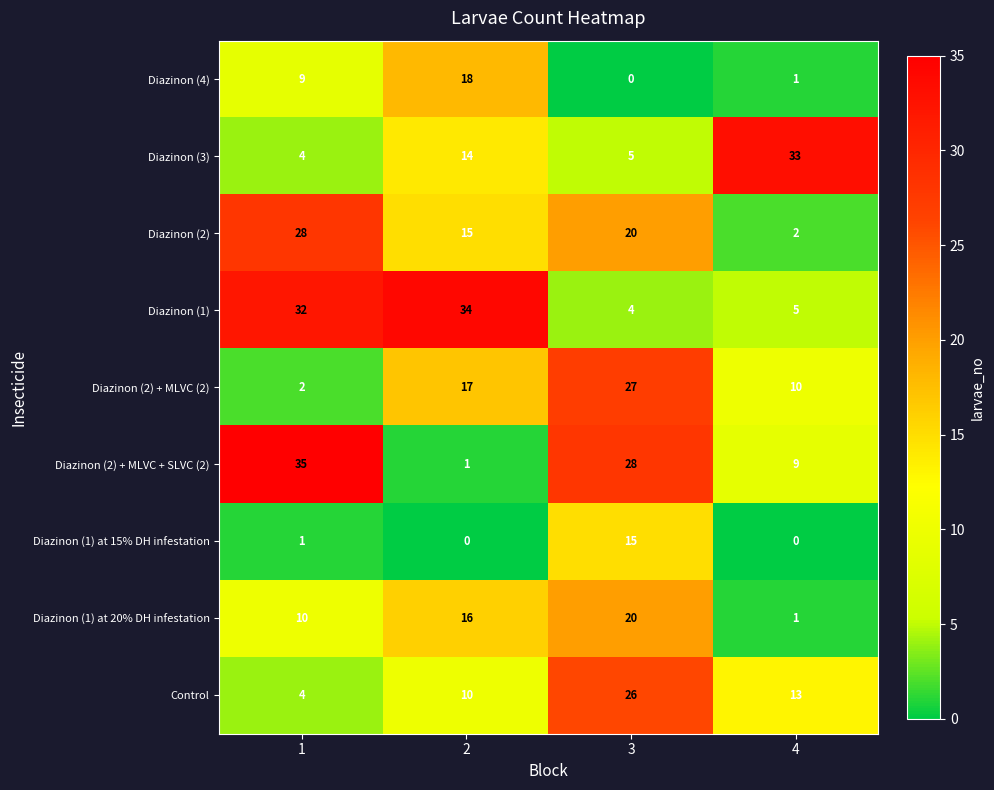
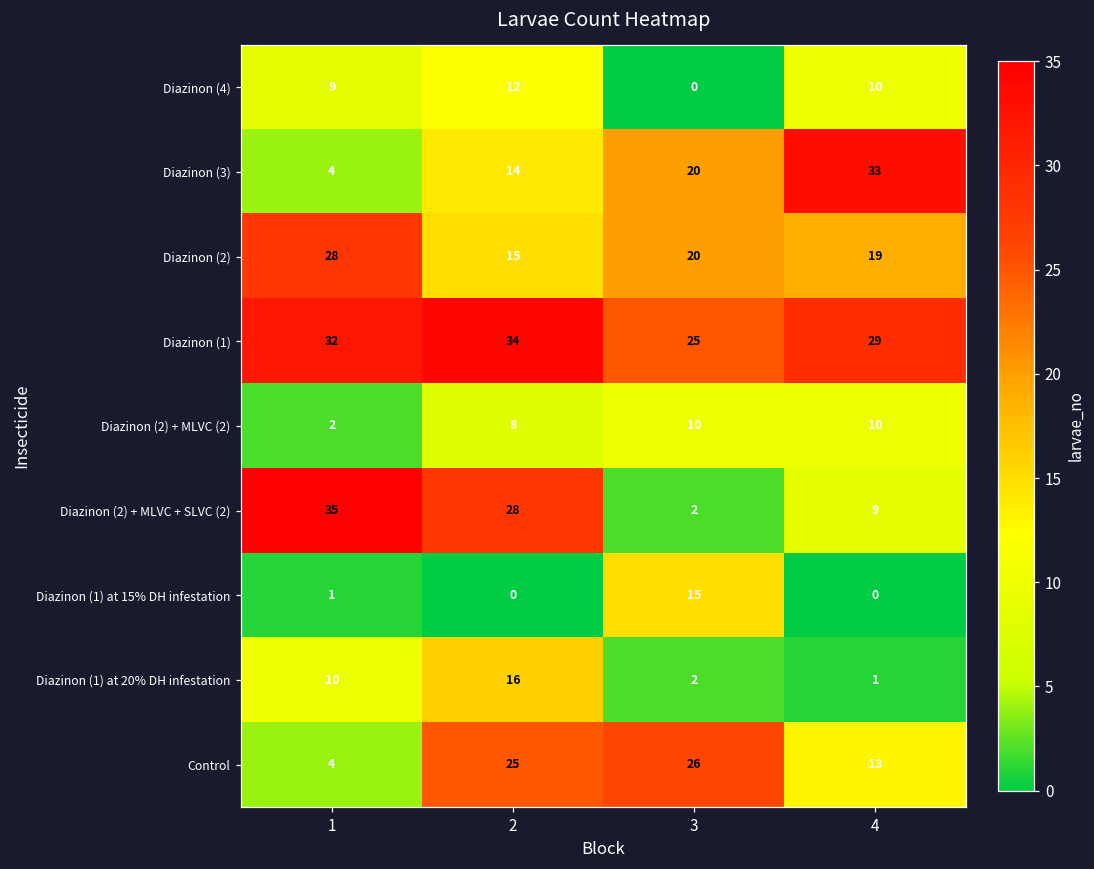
Diazinon (4), 2: 18 -> 12
Diazinon (4), 4: 1 -> 10
Diazinon (3), 3: 5 -> 20
Diazinon (2), 4: 2 -> 19
Diazinon (1), 3: 4 -> 25
Diazinon (1), 4: 5 -> 29
Diazinon (2) + MLVC (2), 2: 17 -> 8
Diazinon (2) + MLVC (2), 3: 27 -> 10
Diazinon (2) + MLVC + SLVC (2), 2: 1 -> 28
Diazinon (2) + MLVC + SLVC (2), 3: 28 -> 2
Diazinon (1) at 20% DH infestation, 3: 20 -> 2
Control, 2: 10 -> 25
